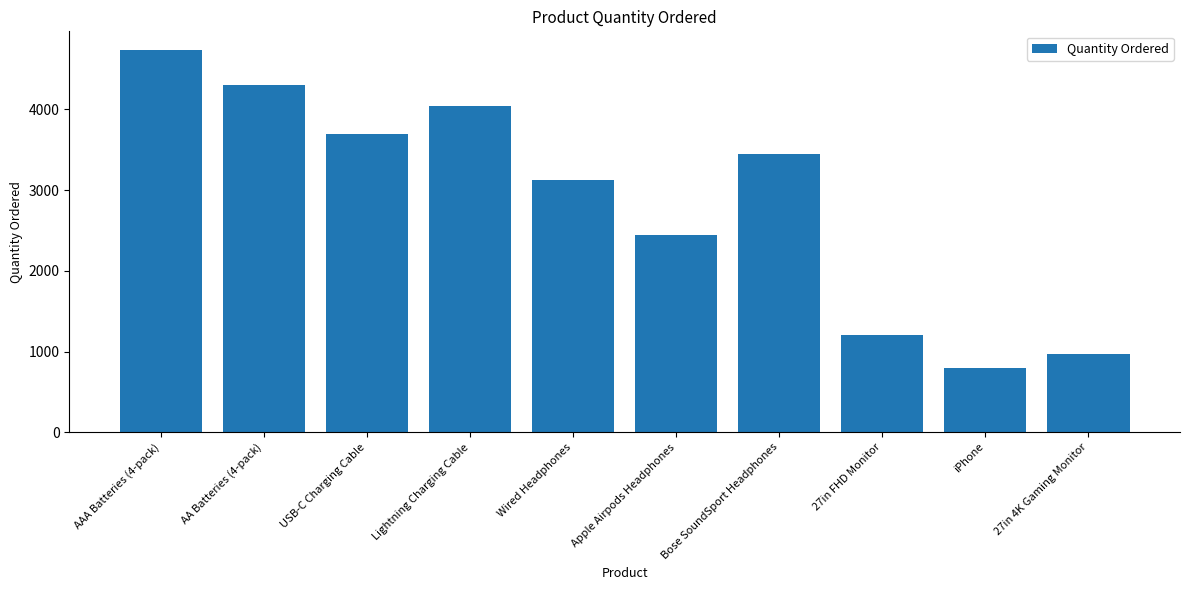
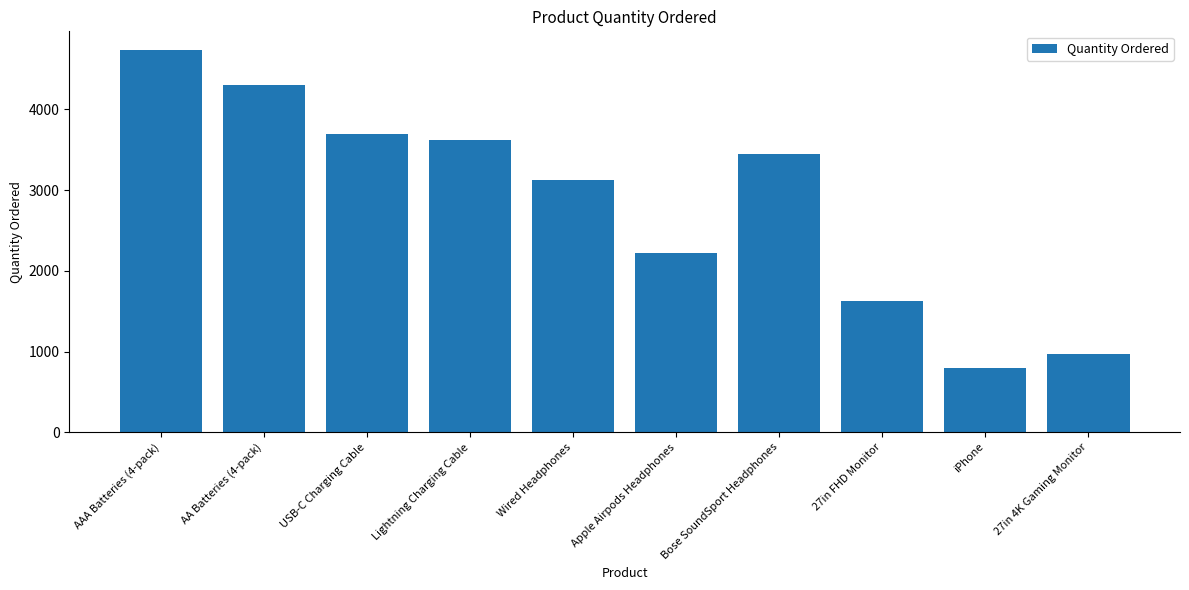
Lightning Charging Cable: 4000 -> 3600
Apple Airpods Headphones: 2400 -> 2200
27in FHD Monitor: 1200 -> 1600
